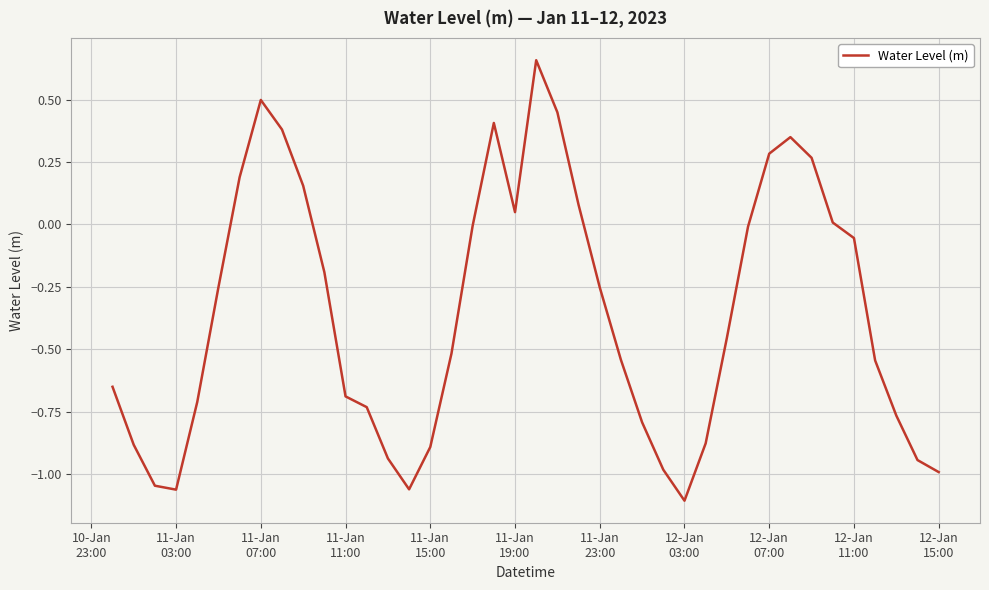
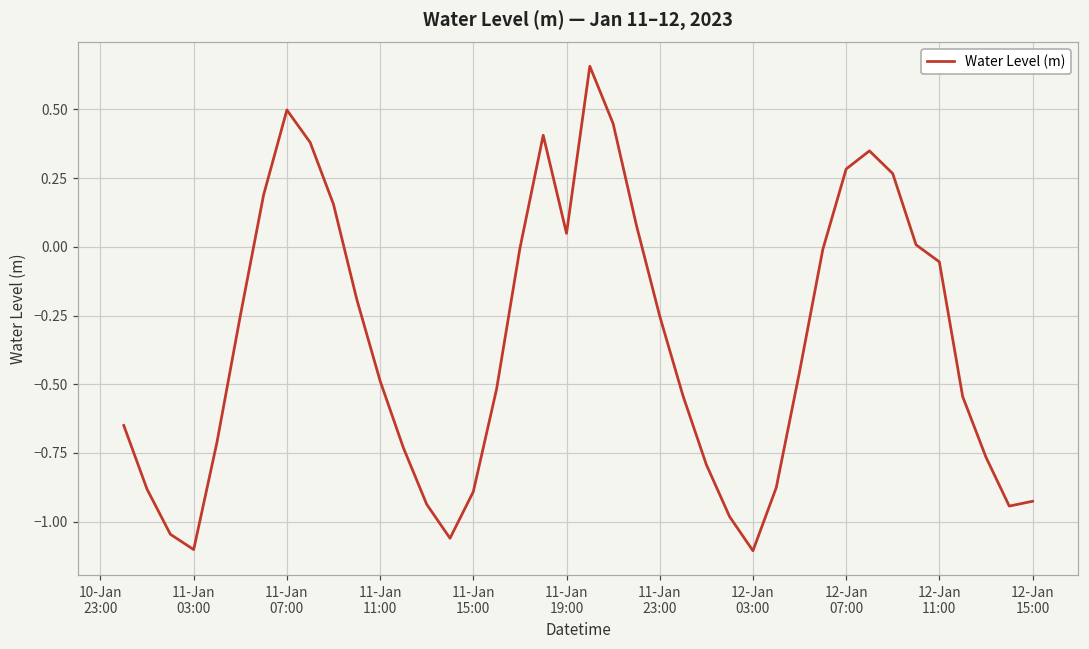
11-Jan 03:00: -1.06 -> -1.10
11-Jan 11:00: -0.69 -> -0.49
12-Jan 15:00: -0.99 -> -0.93
